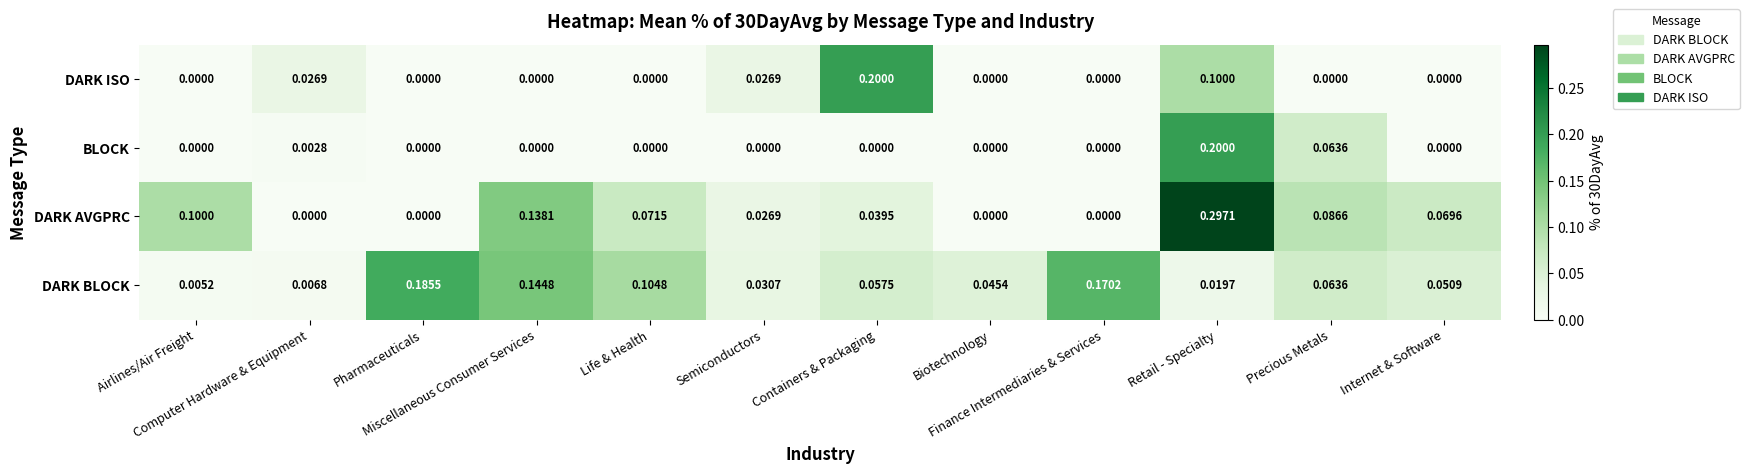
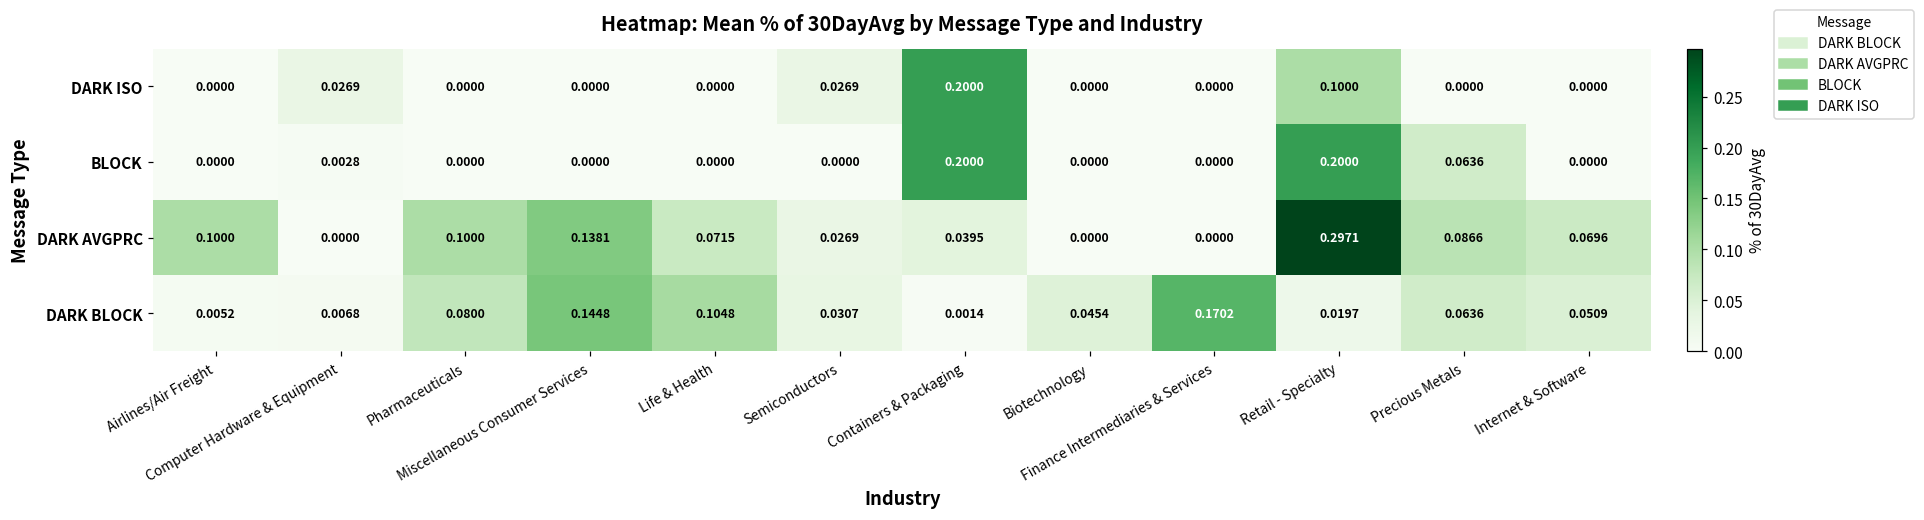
BLOCK, Containers & Packaging: 0.0000 -> 0.2000
DARK AVGPRC, Pharmaceuticals: 0.0000 -> 0.1000
DARK BLOCK, Pharmaceuticals: 0.1855 -> 0.0800
DARK BLOCK, Containers & Packaging: 0.0575 -> 0.0014
